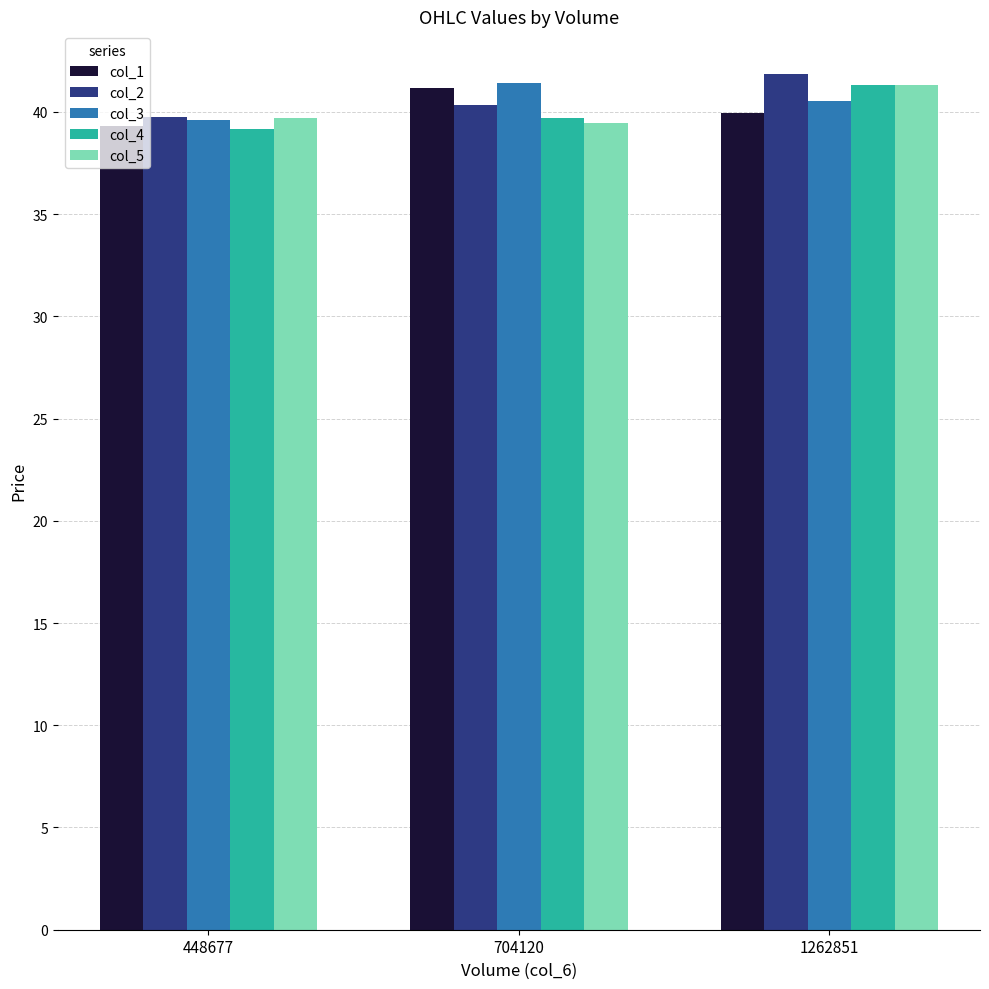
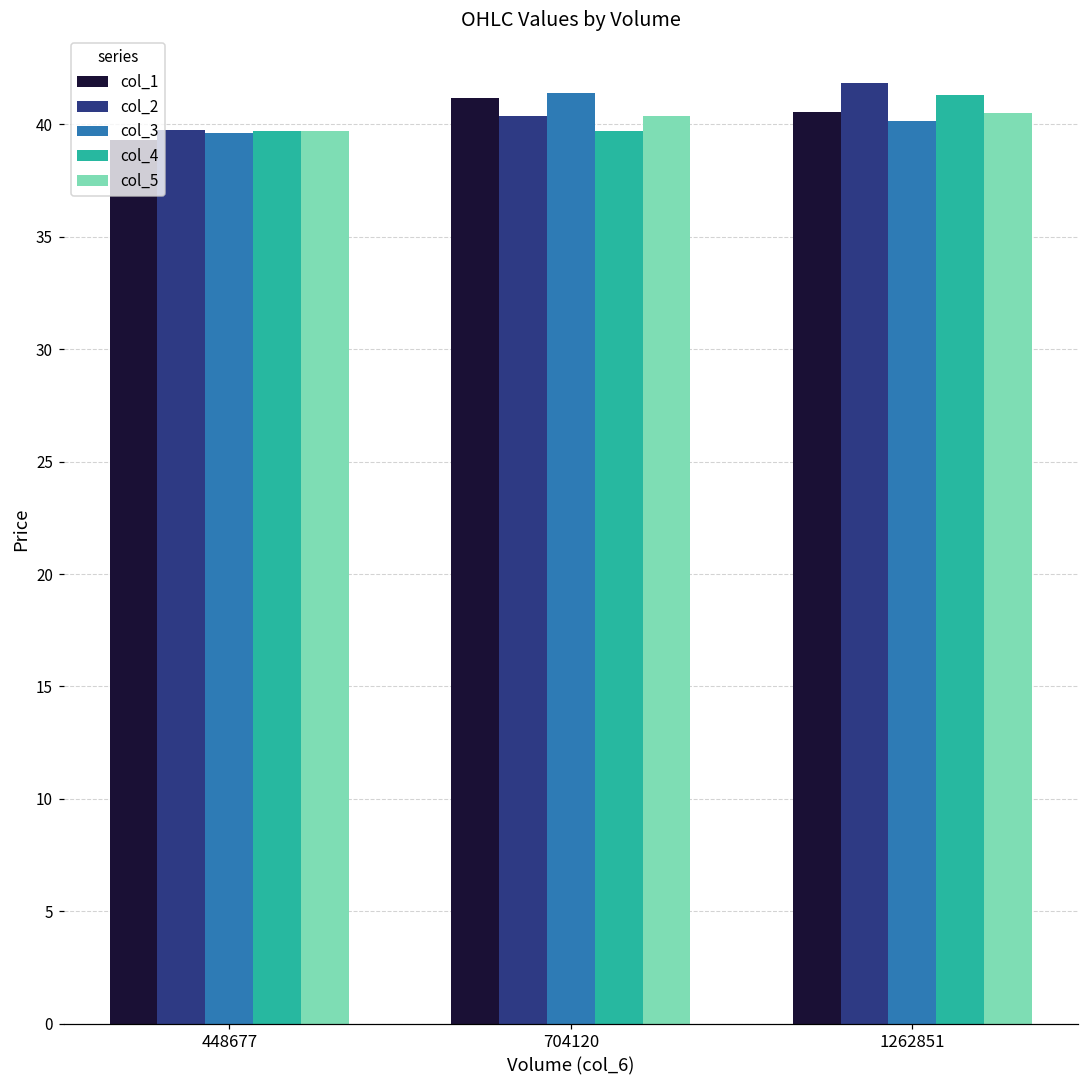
col_4, 448677: 39.2 -> 39.7
col_5, 704120: 39.5 -> 40.3
col_1, 1262851: 39.9 -> 40.5
col_3, 1262851: 40.5 -> 40.1
col_5, 1262851: 41.3 -> 40.5
